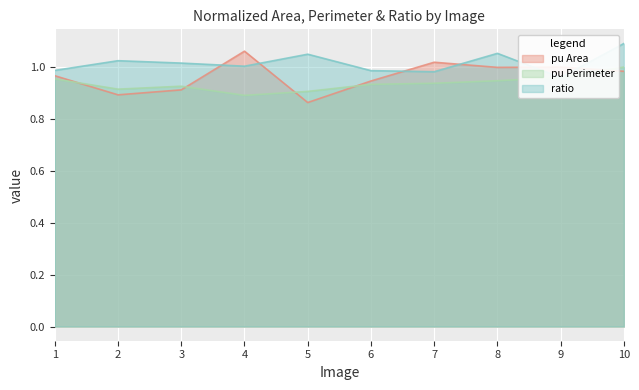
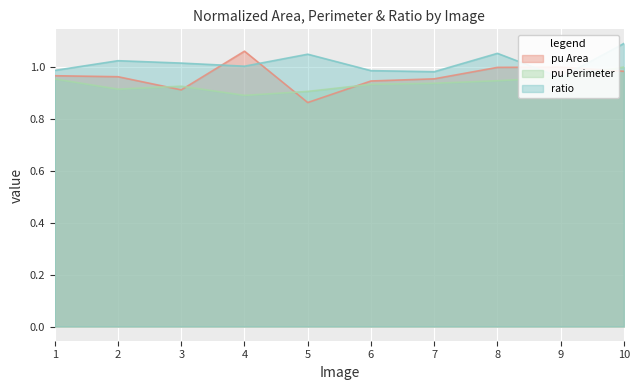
pu Area, 2: 0.89 -> 0.96
pu Area, 7: 1.02 -> 0.95
